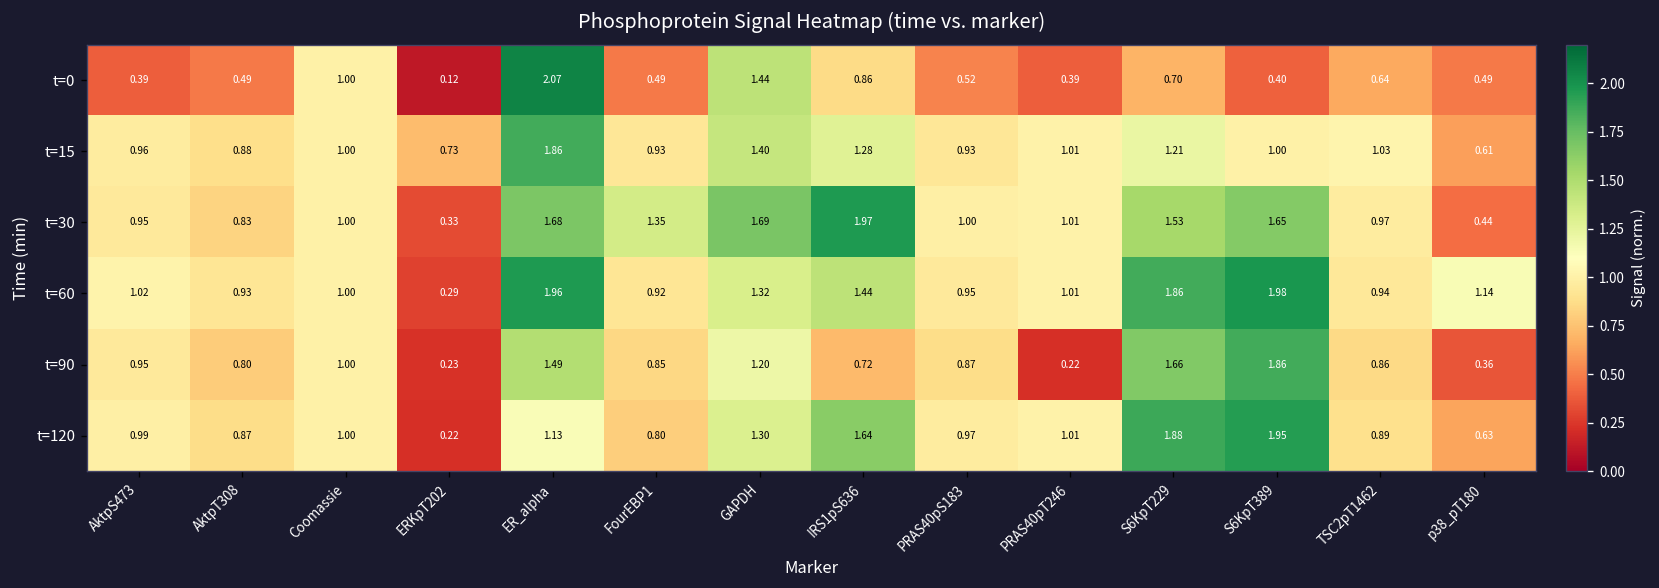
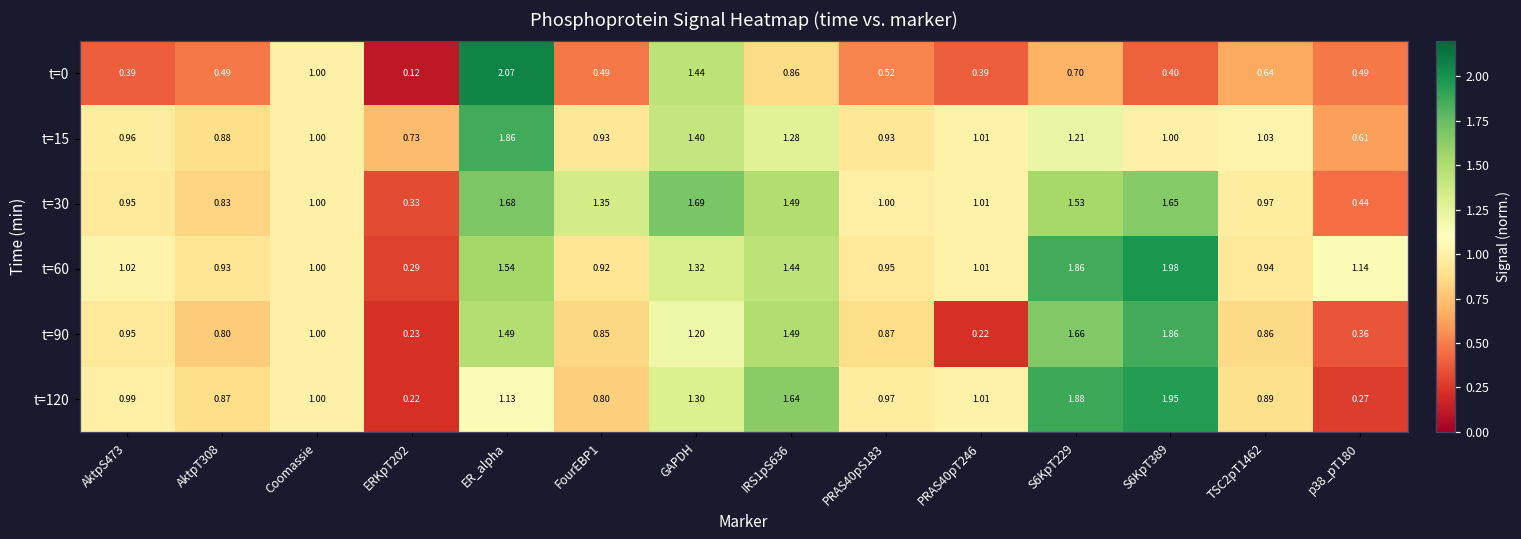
t=30, IRS1pS636: 1.97 -> 1.49
t=60, ER_alpha: 1.96 -> 1.54
t=90, IRS1pS636: 0.72 -> 1.49
t=120, p38_pT180: 0.63 -> 0.27
